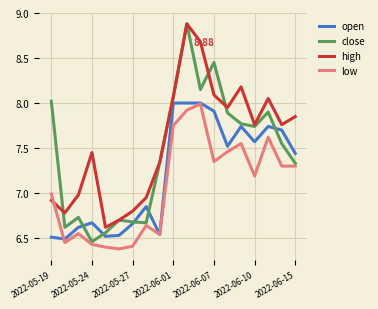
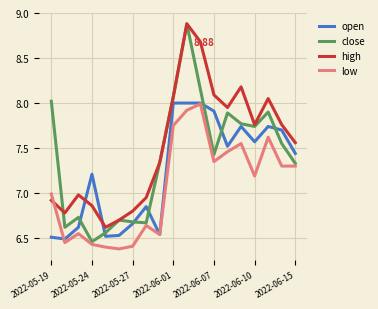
open, 2022-05-24: 6.7 -> 7.2
high, 2022-05-24: 7.5 -> 6.9
close, 2022-06-07: 8.5 -> 7.4
high, 2022-06-15: 7.9 -> 7.6
